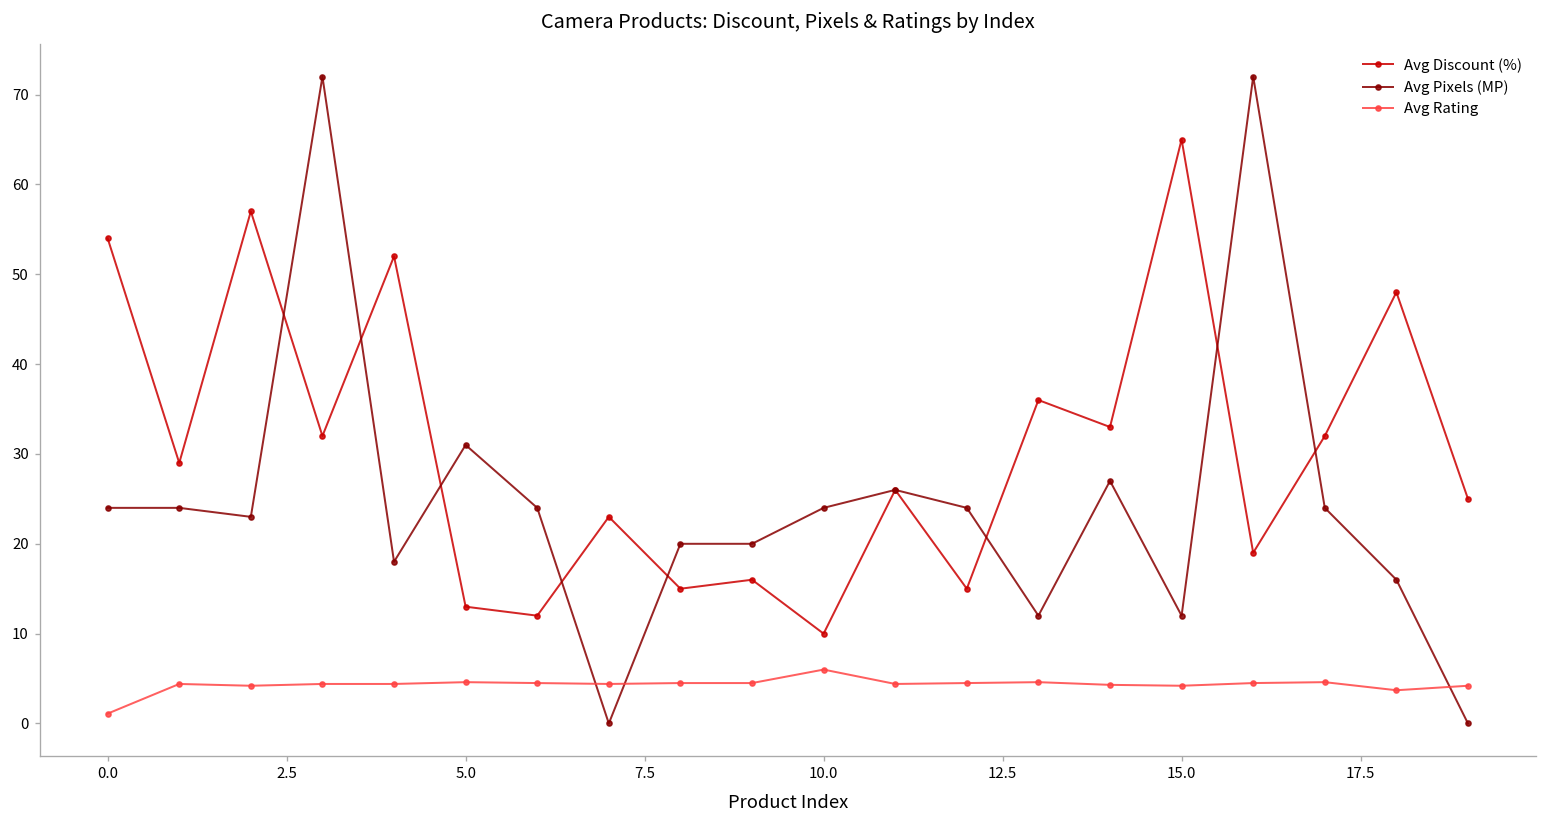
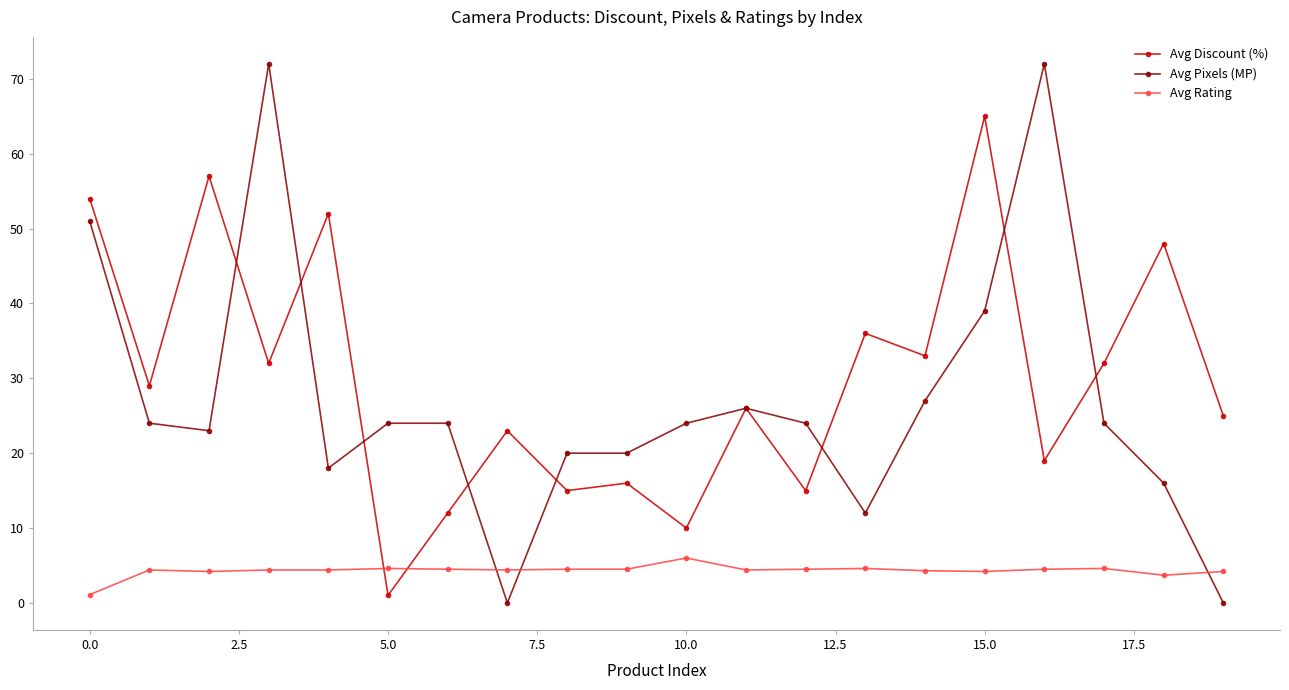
Avg Pixels (MP), 0.0: 24 -> 51
Avg Discount (%), 5.0: 13 -> 1
Avg Pixels (MP), 5.0: 31 -> 24
Avg Pixels (MP), 15.0: 12 -> 39
